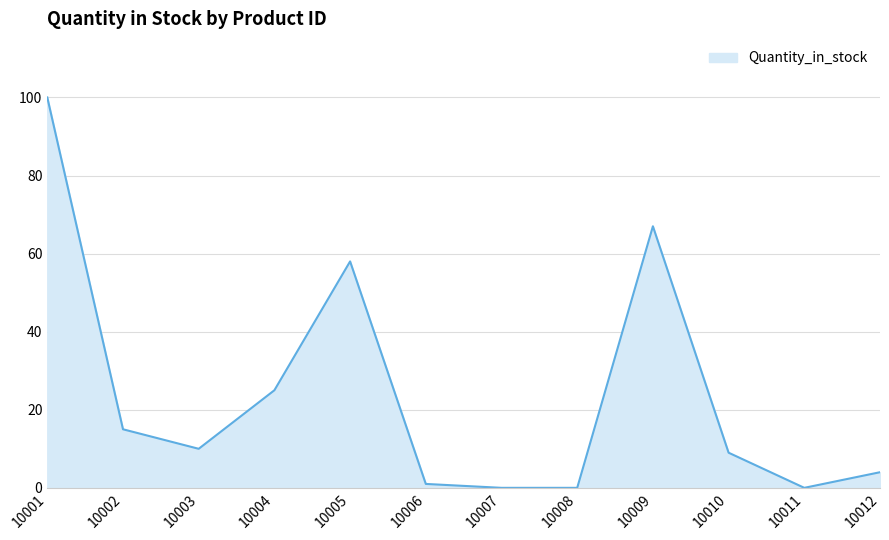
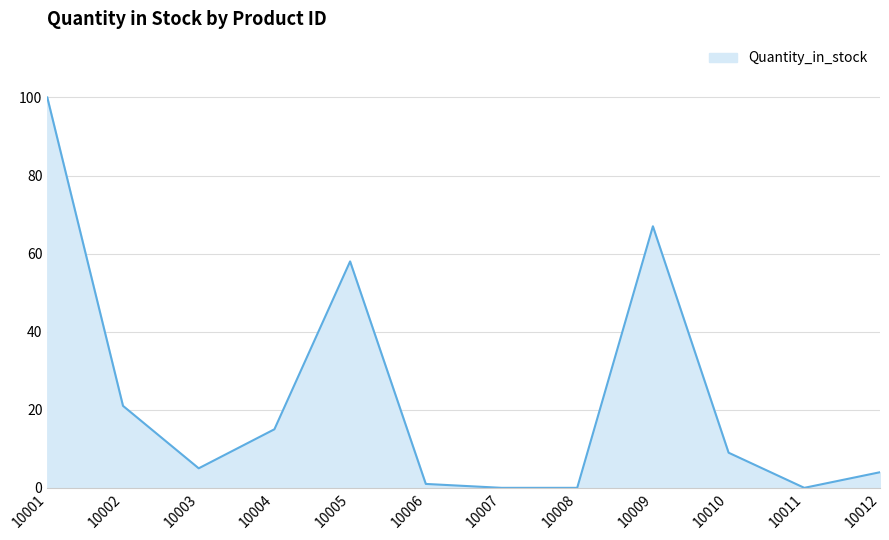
10002: 15 -> 21
10003: 10 -> 5
10004: 25 -> 15
